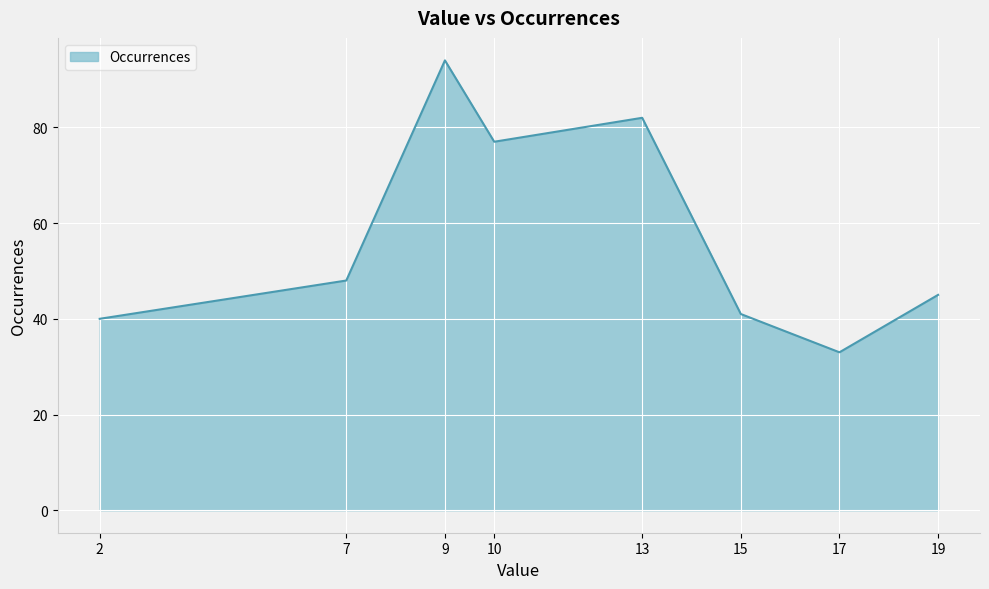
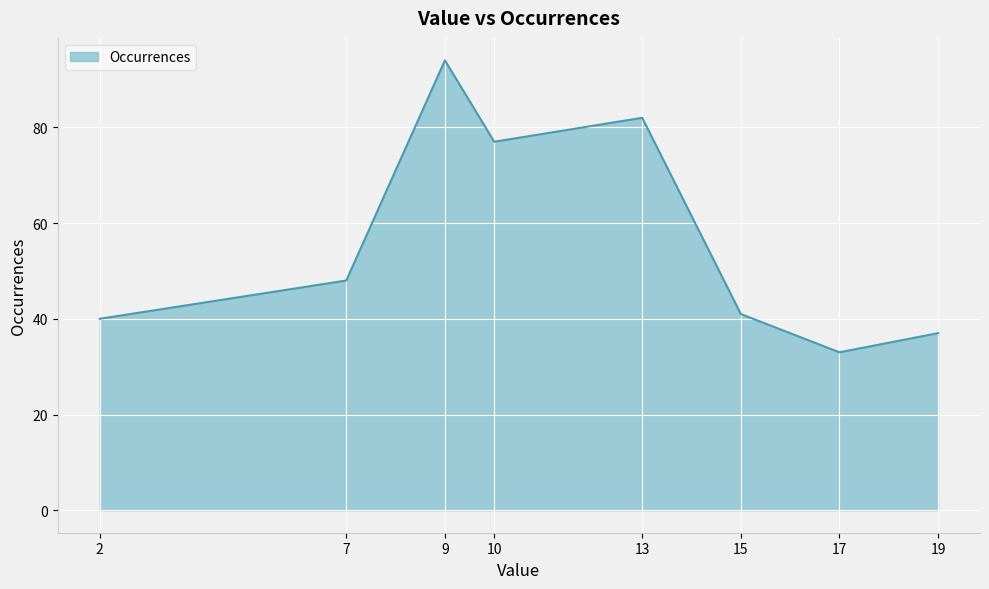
19: 45 -> 37
